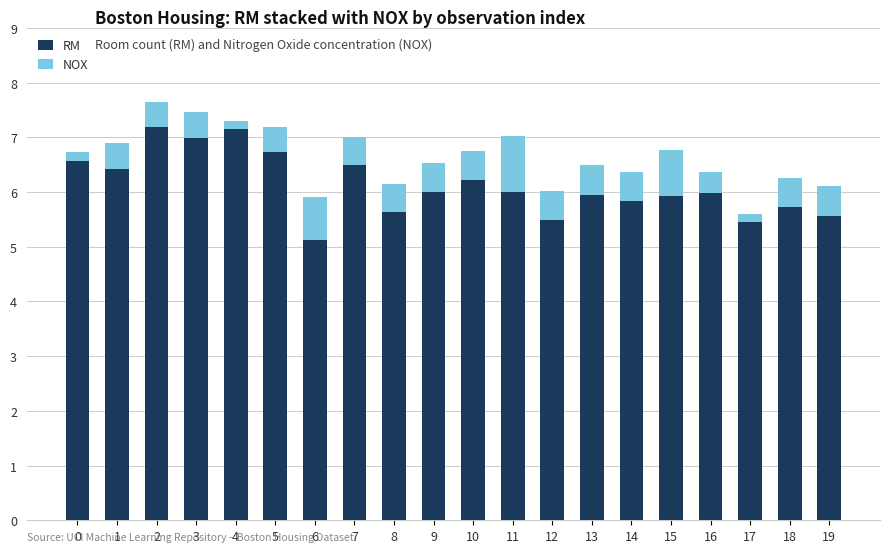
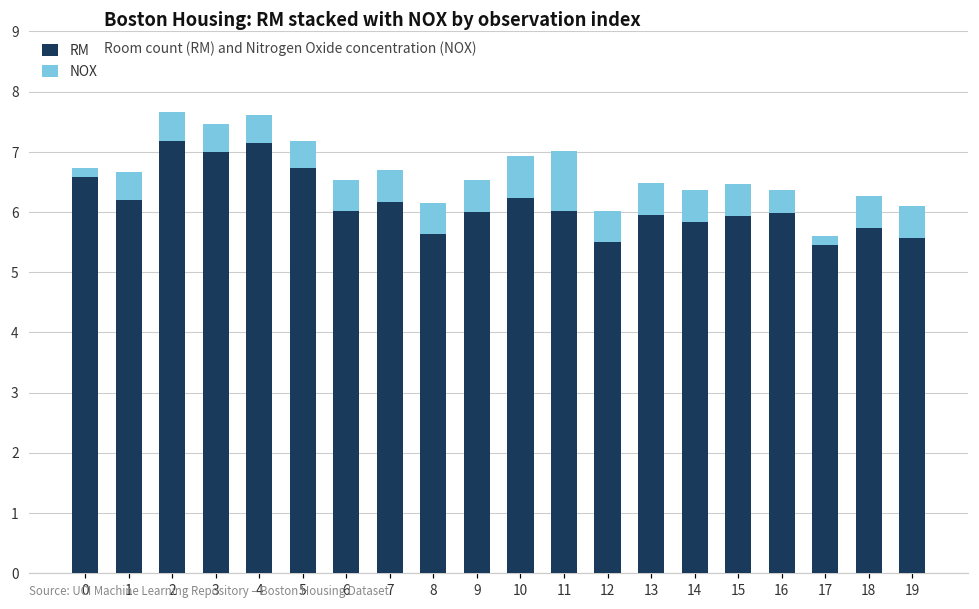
RM, 1: 6.4 -> 6.2
NOX, 4: 0.2 -> 0.5
RM, 6: 5.1 -> 6.0
NOX, 6: 0.8 -> 0.5
RM, 7: 6.5 -> 6.2
NOX, 10: 0.5 -> 0.7
NOX, 15: 0.8 -> 0.5
